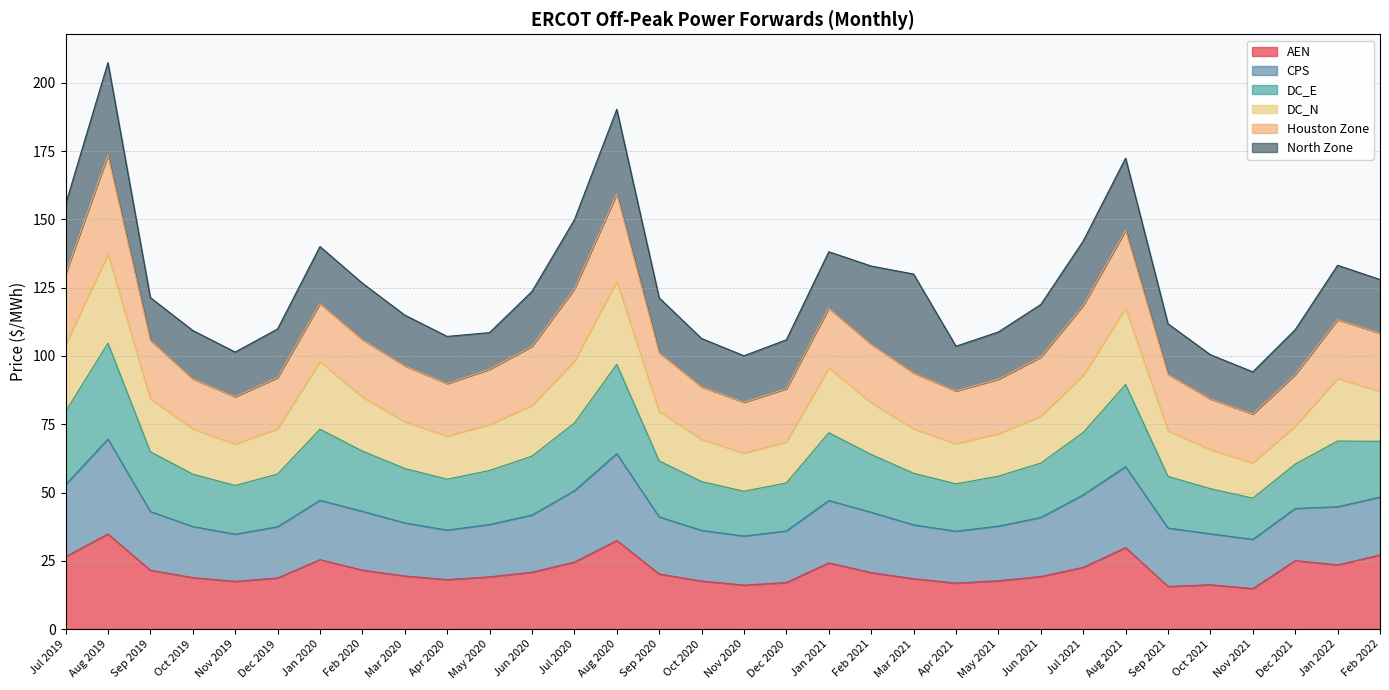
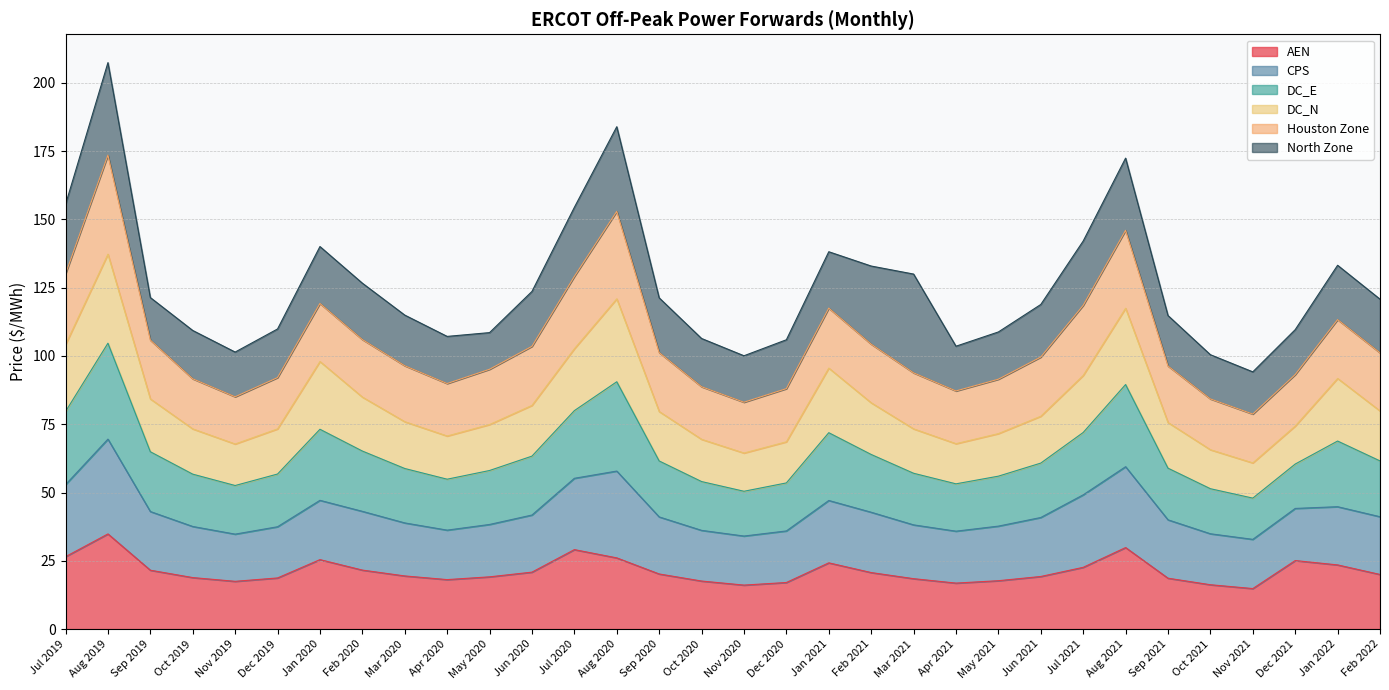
AEN, Jul 2020: 25 -> 29
AEN, Aug 2020: 32 -> 26
AEN, Sep 2021: 16 -> 19
AEN, Feb 2022: 27 -> 20
